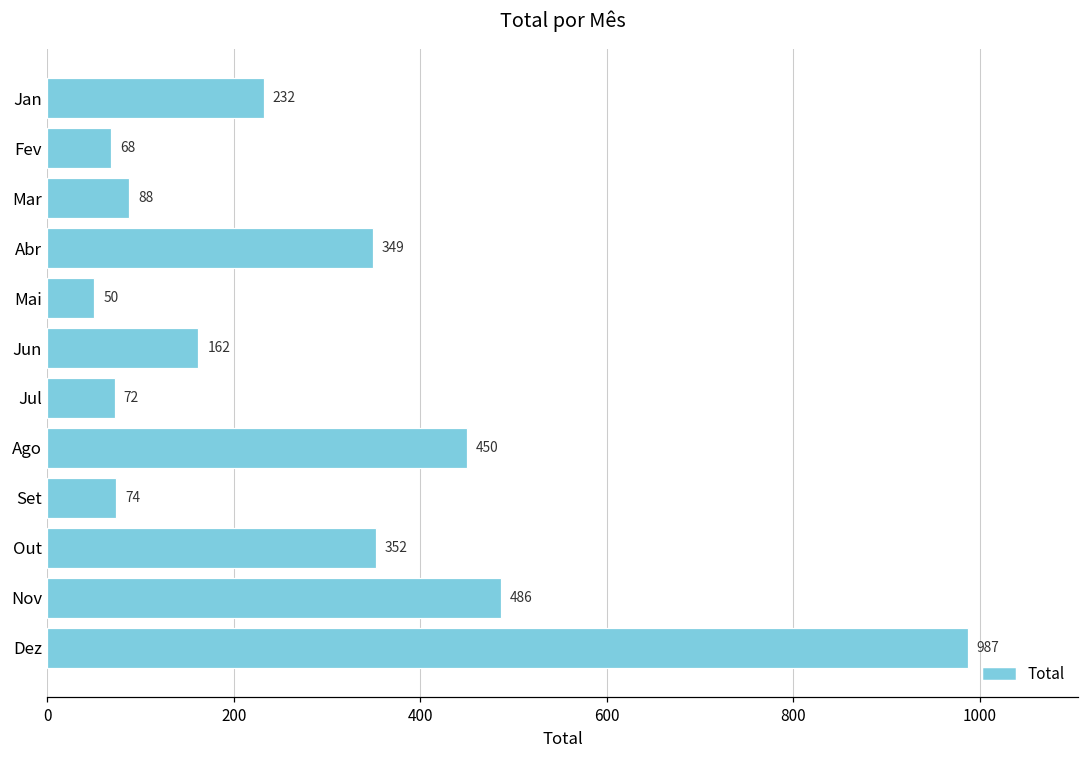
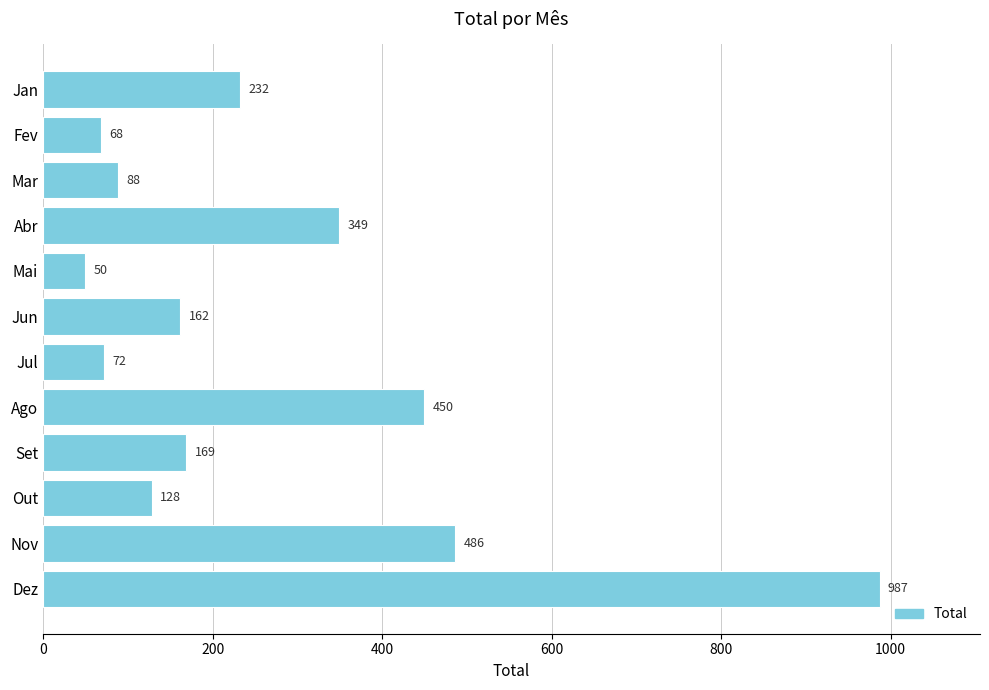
Set: 74 -> 169
Out: 352 -> 128
